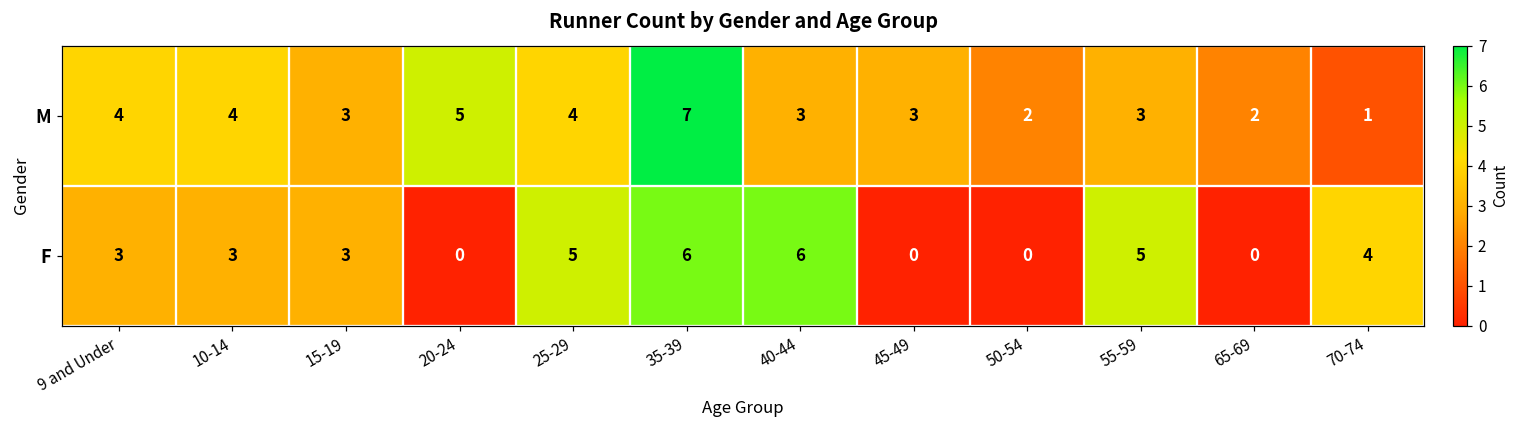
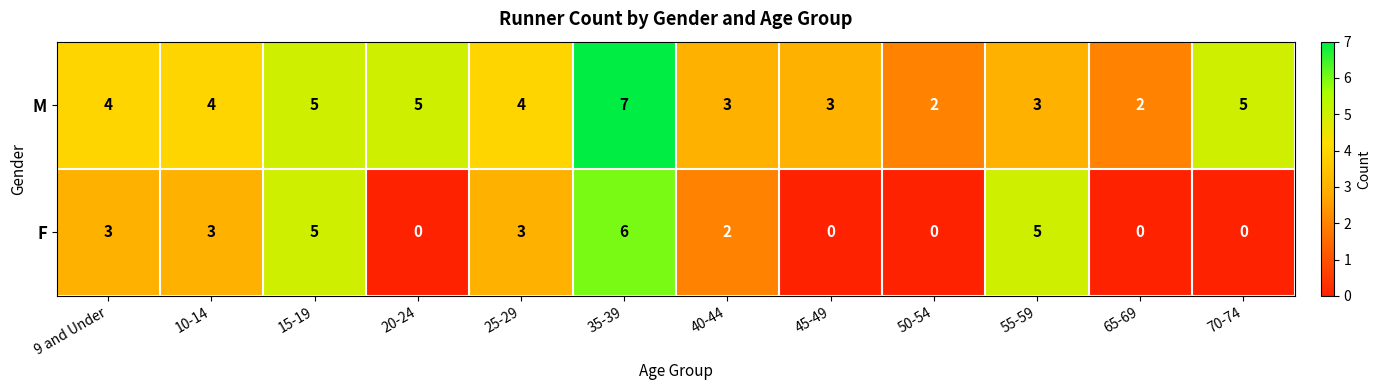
M, 15-19: 3 -> 5
M, 70-74: 1 -> 5
F, 15-19: 3 -> 5
F, 25-29: 5 -> 3
F, 40-44: 6 -> 2
F, 70-74: 4 -> 0
